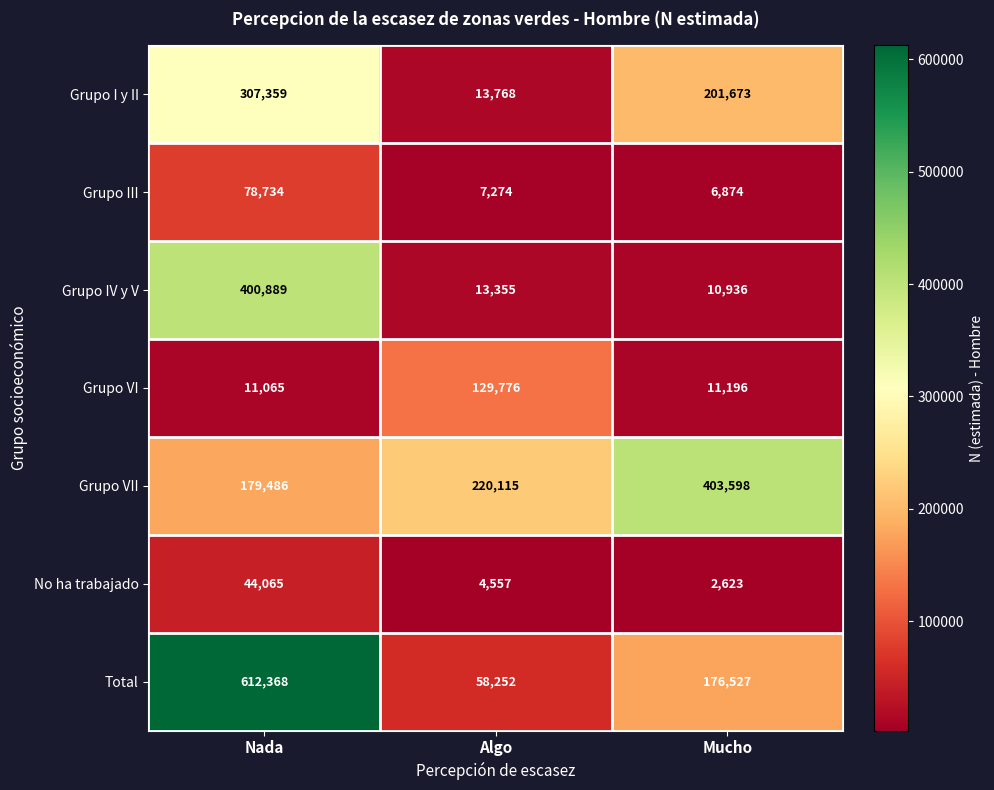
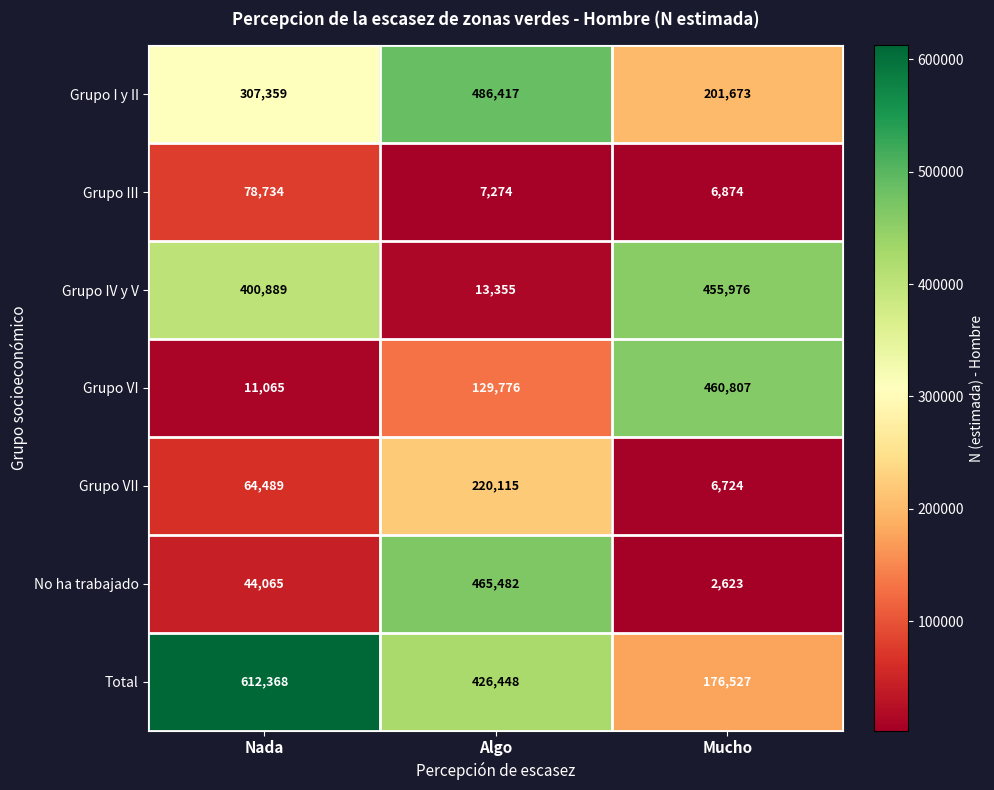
Grupo I y II, Algo: 13,768 -> 486,417
Grupo IV y V, Mucho: 10,936 -> 455,976
Grupo VI, Mucho: 11,196 -> 460,807
Grupo VII, Nada: 179,486 -> 64,489
Grupo VII, Mucho: 403,598 -> 6,724
No ha trabajado, Algo: 4,557 -> 465,482
Total, Algo: 58,252 -> 426,448
